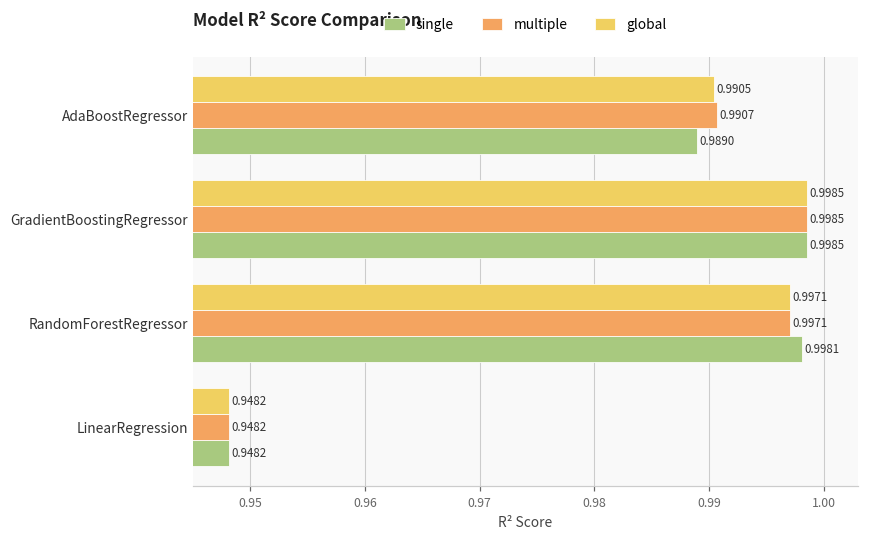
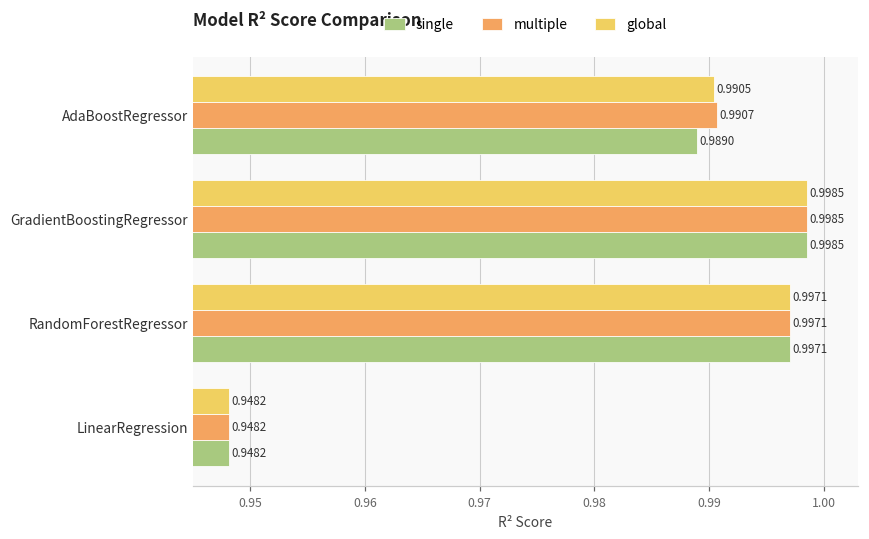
single, RandomForestRegressor: 0.9981 -> 0.9971
